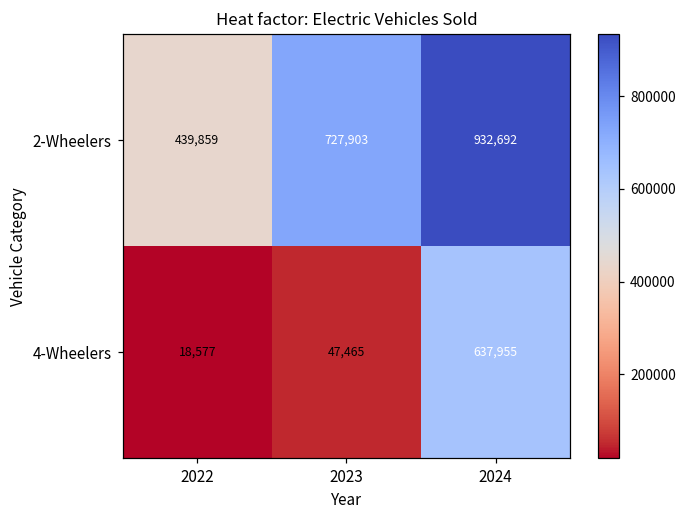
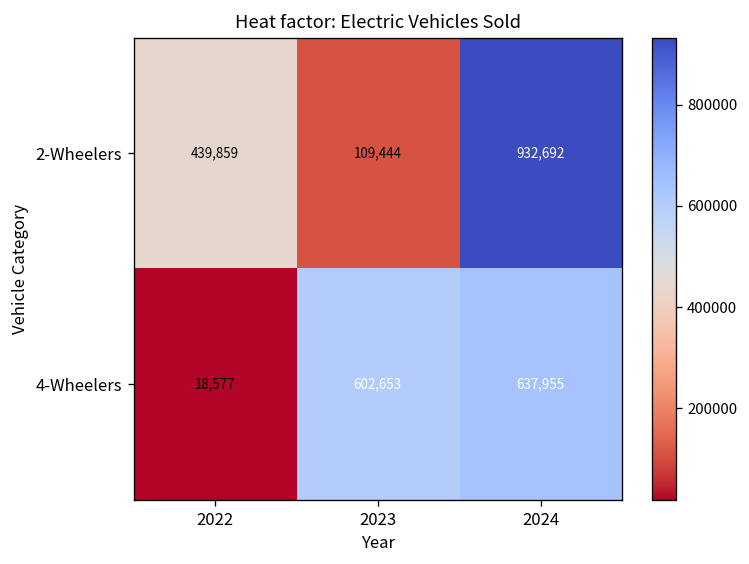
2-Wheelers, 2023: 727,903 -> 109,444
4-Wheelers, 2023: 47,465 -> 602,653
